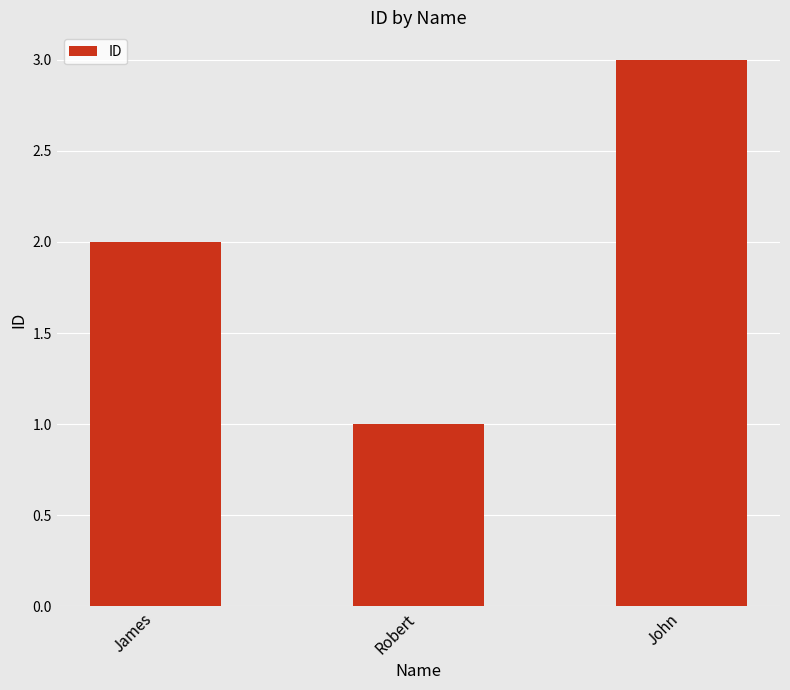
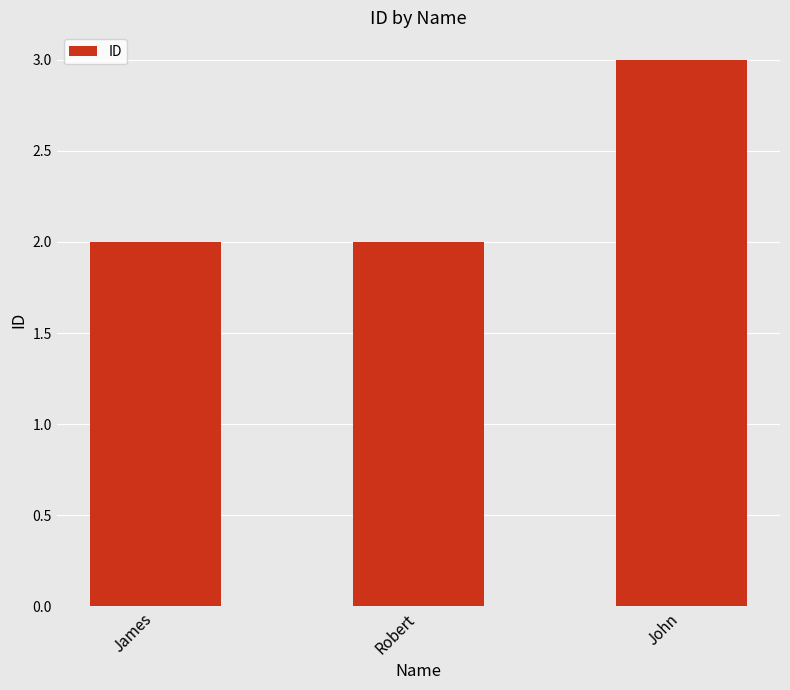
Robert: 1 -> 2
